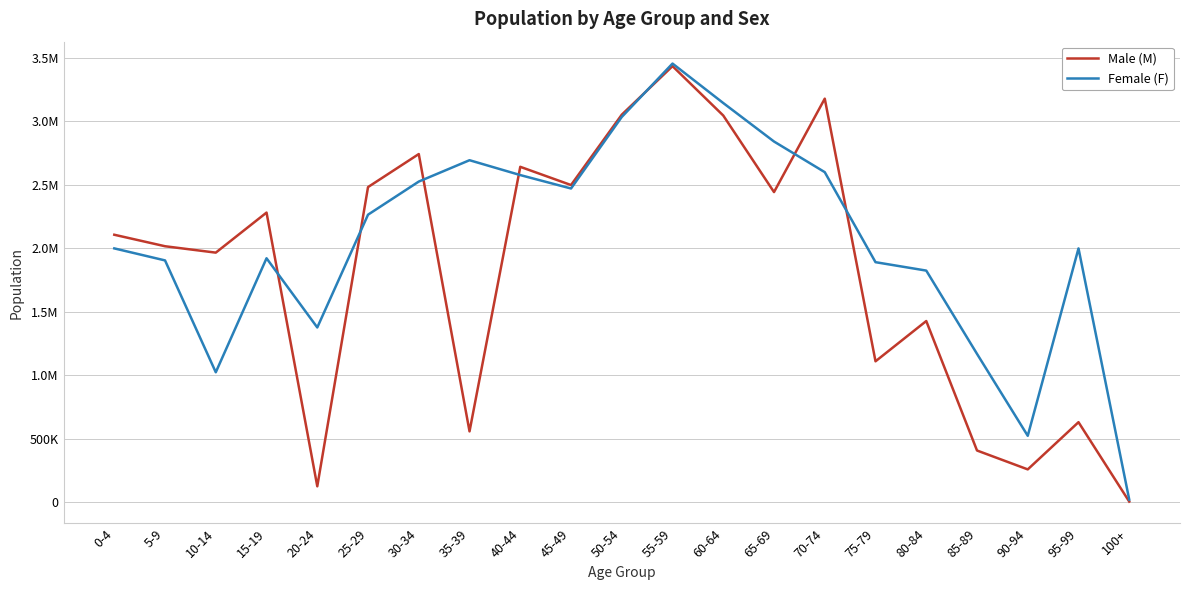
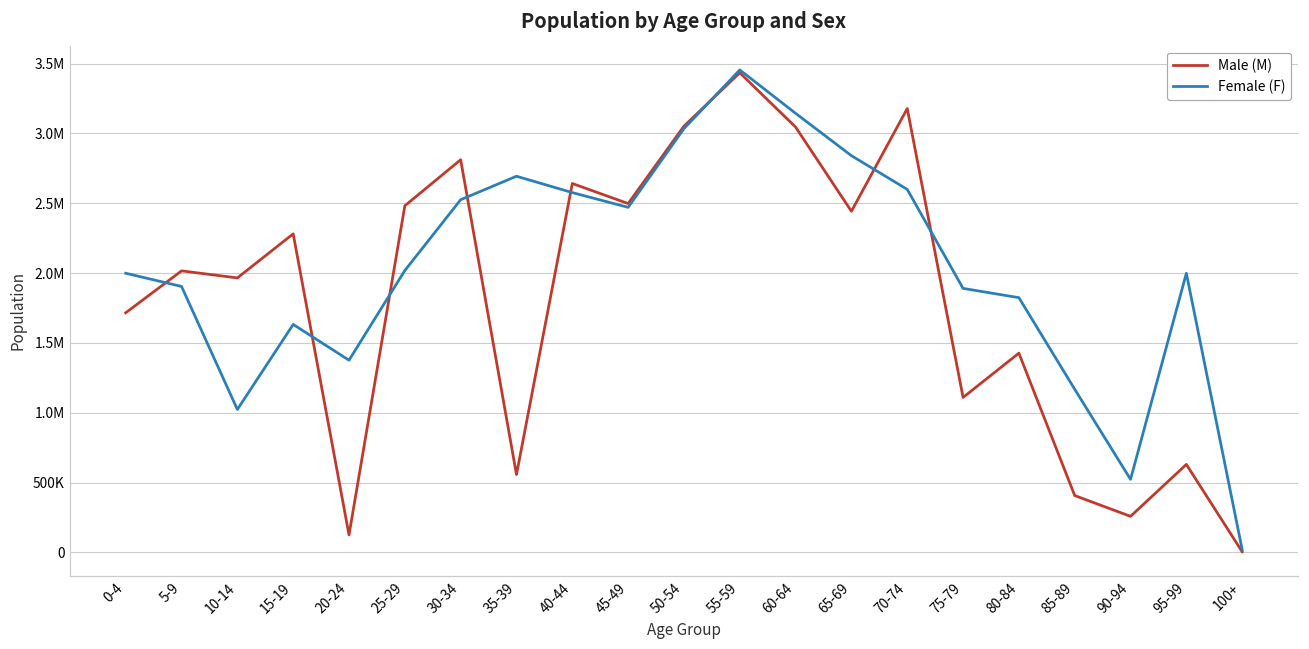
Male (M), 0-4: 2110000 -> 1720000
Female (F), 15-19: 1920000 -> 1630000
Female (F), 25-29: 2260000 -> 2020000
Male (M), 30-34: 2740000 -> 2810000
